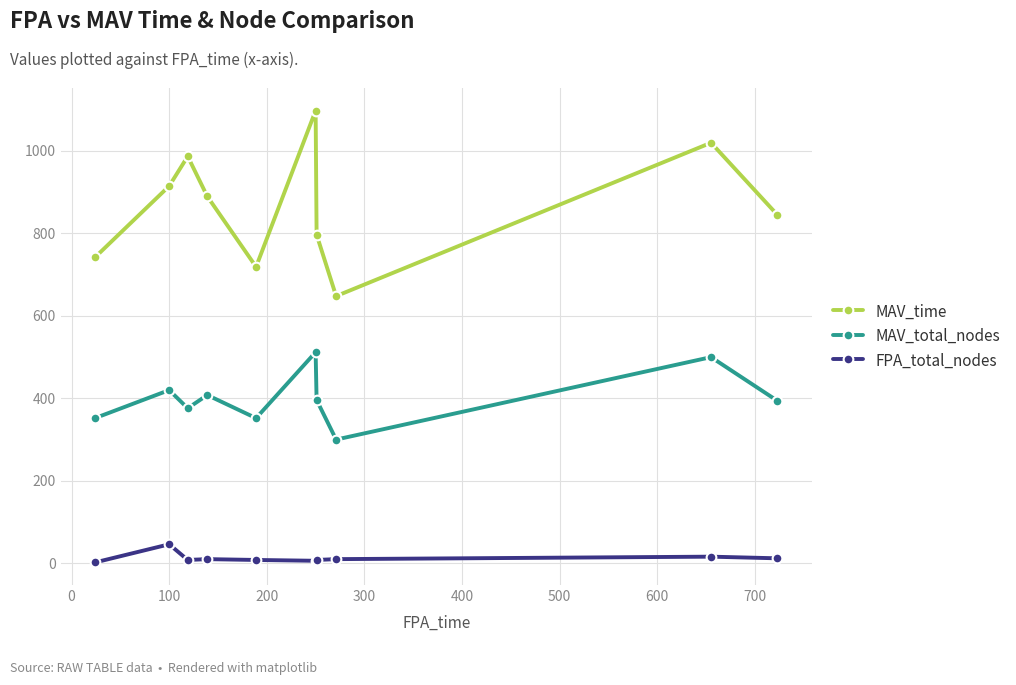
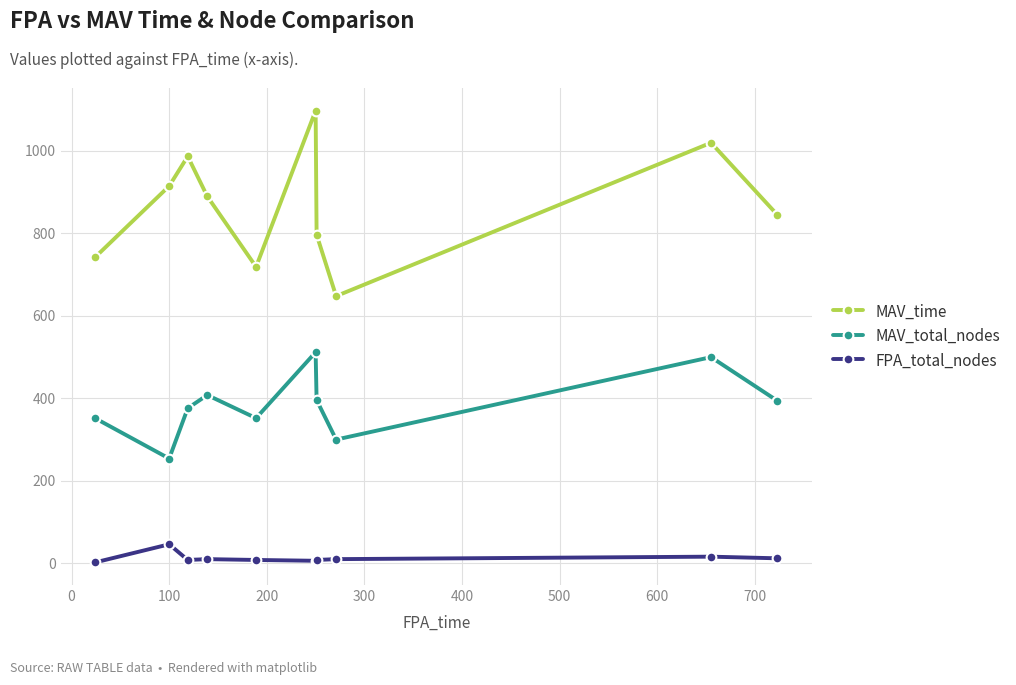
MAV_total_nodes, 100: 420 -> 250
